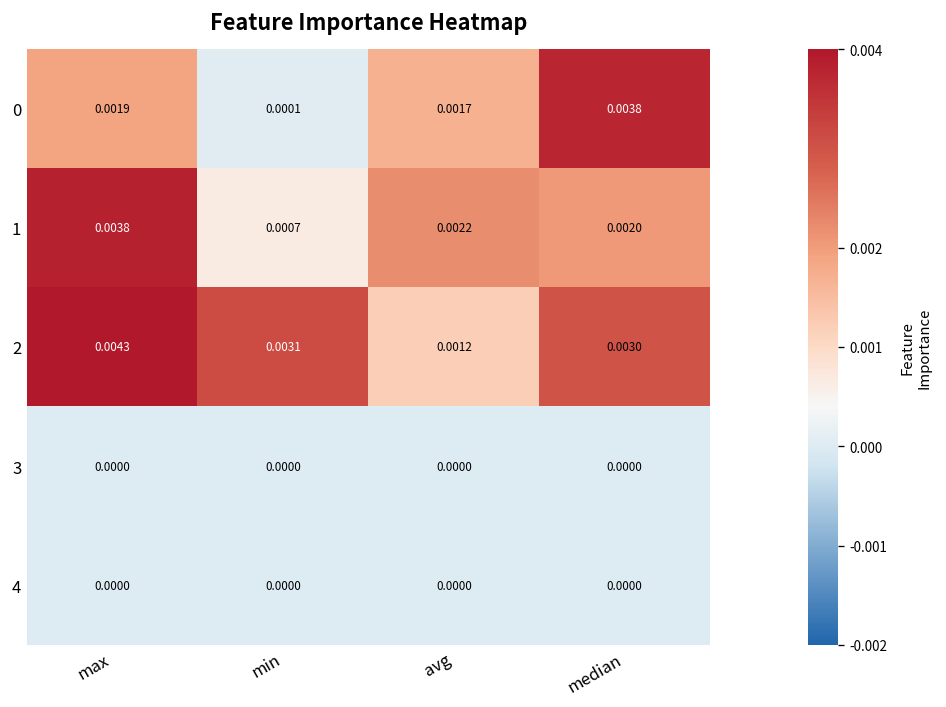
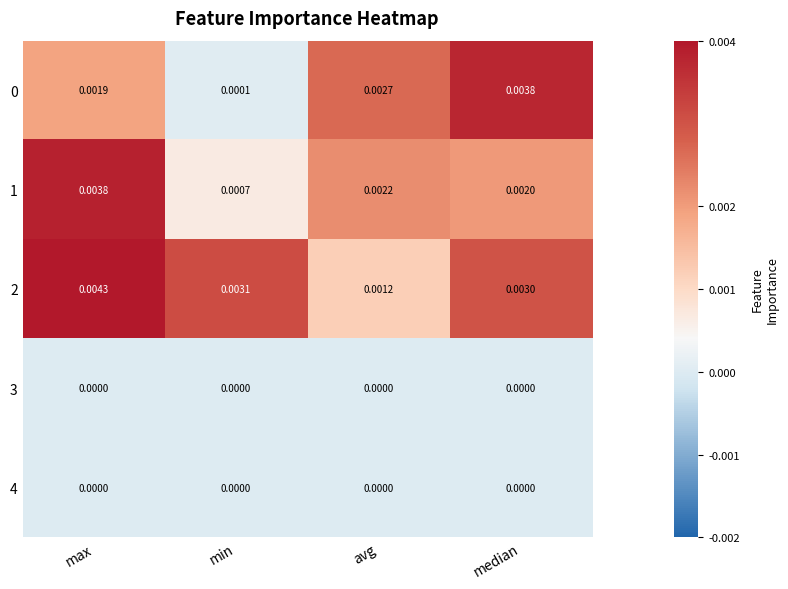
0, avg: 0.0017 -> 0.0027
